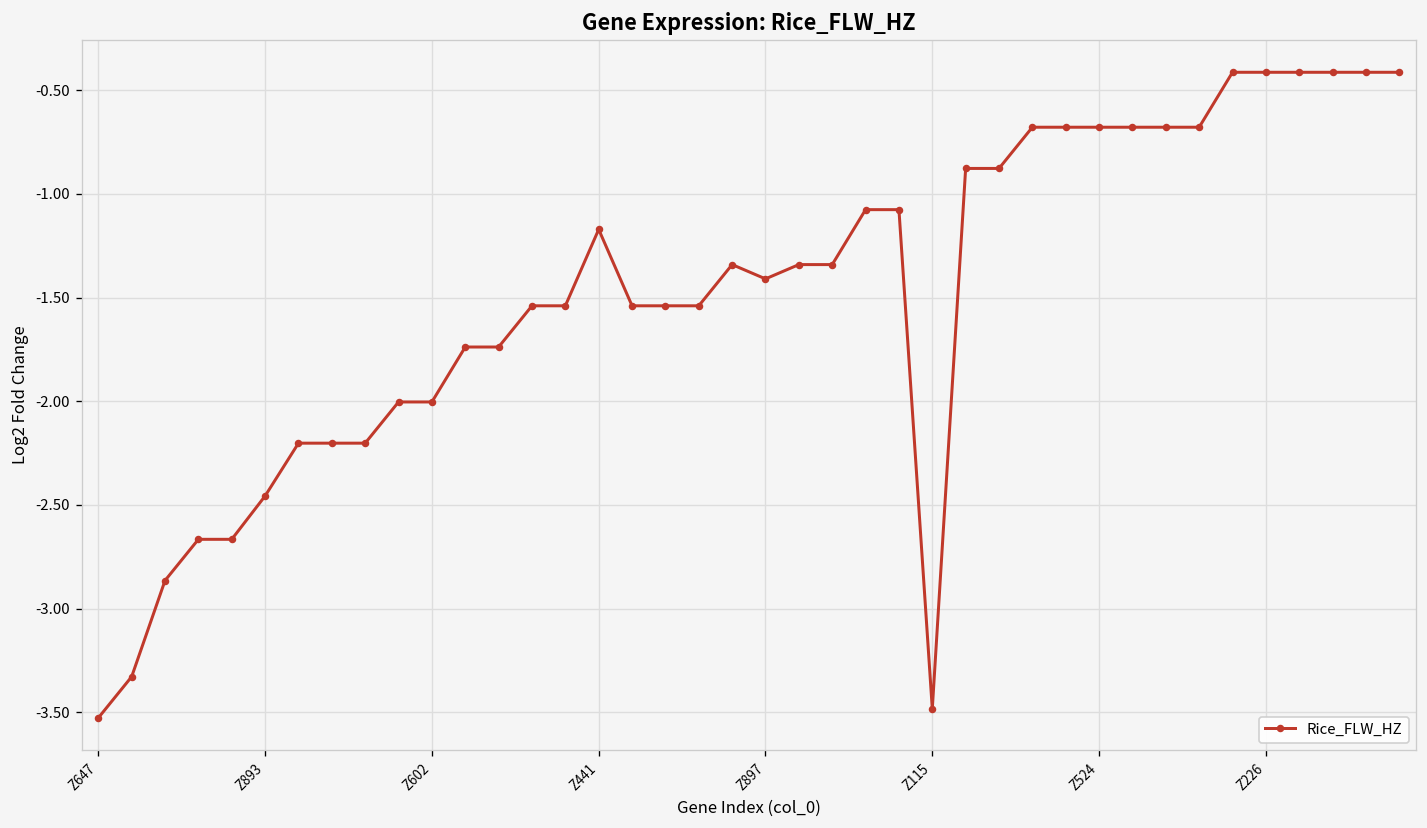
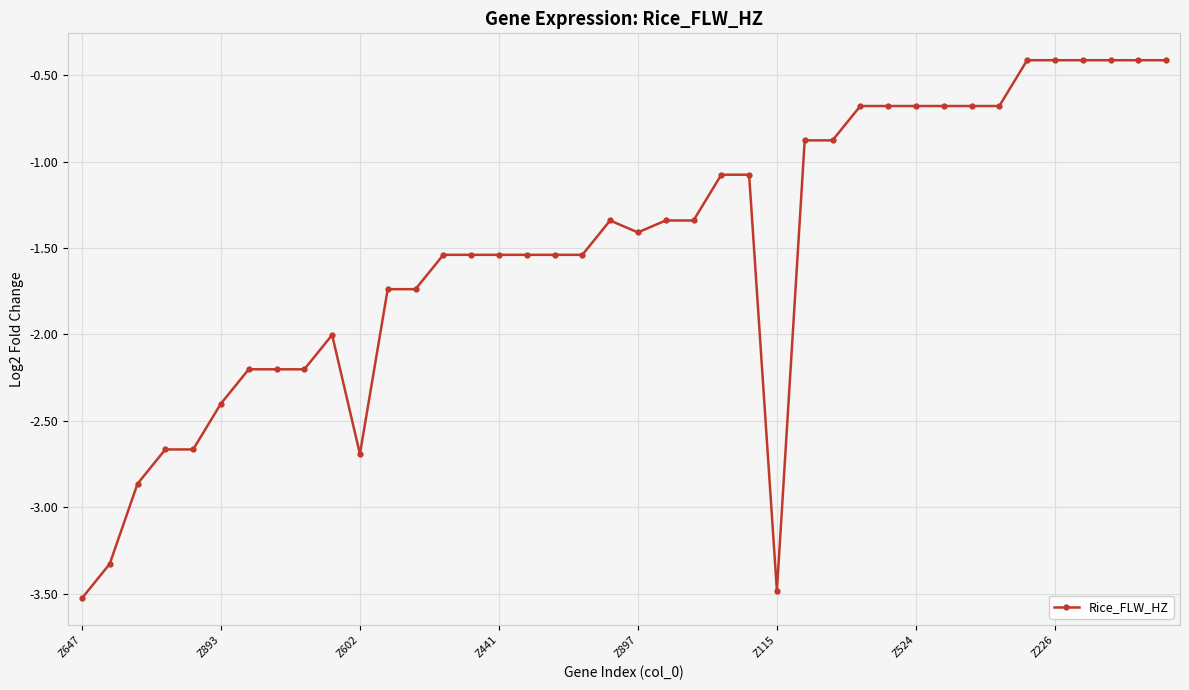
Z893: -2.46 -> -2.40
Z602: -2.00 -> -2.69
Z441: -1.17 -> -1.54
